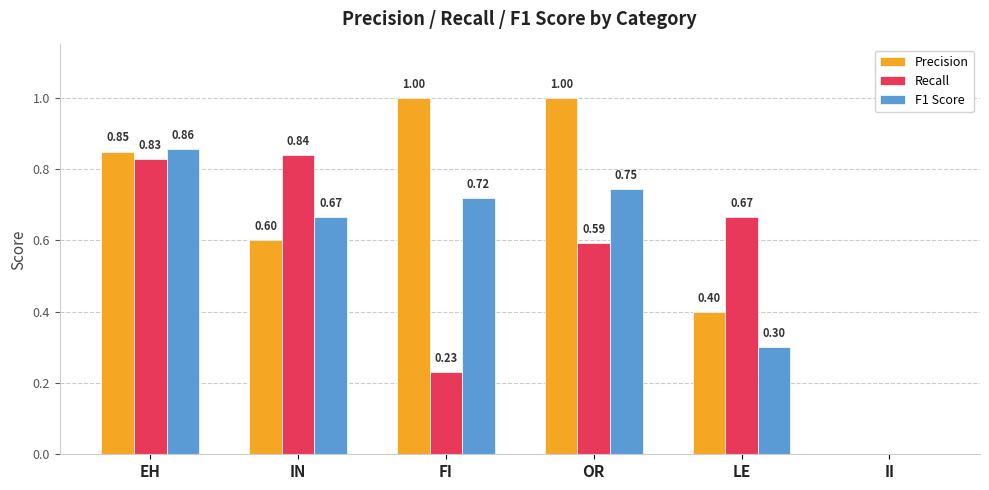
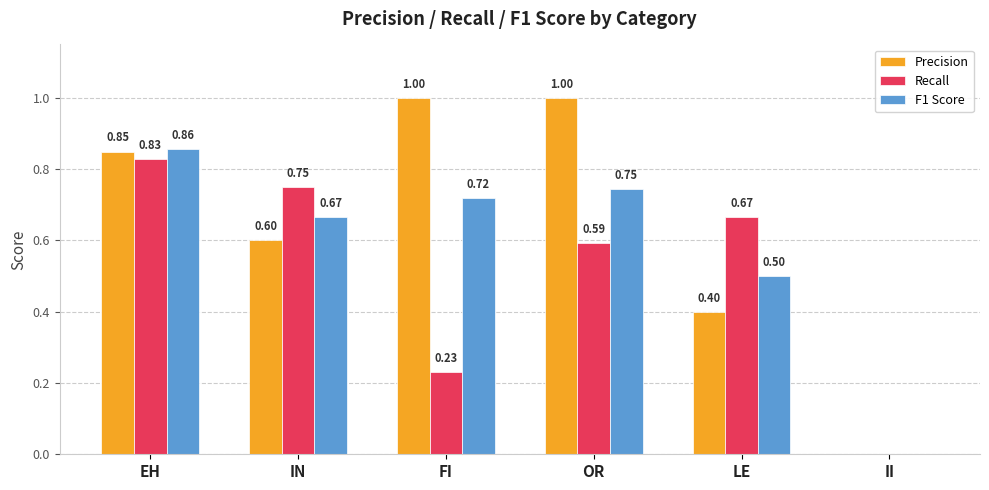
Recall, IN: 0.84 -> 0.75
F1 Score, LE: 0.30 -> 0.50
